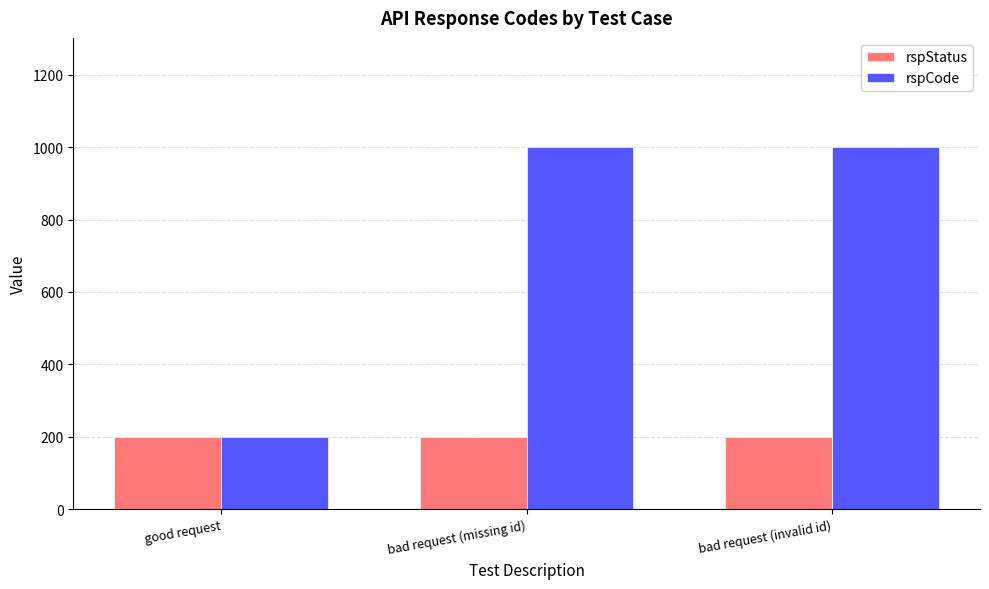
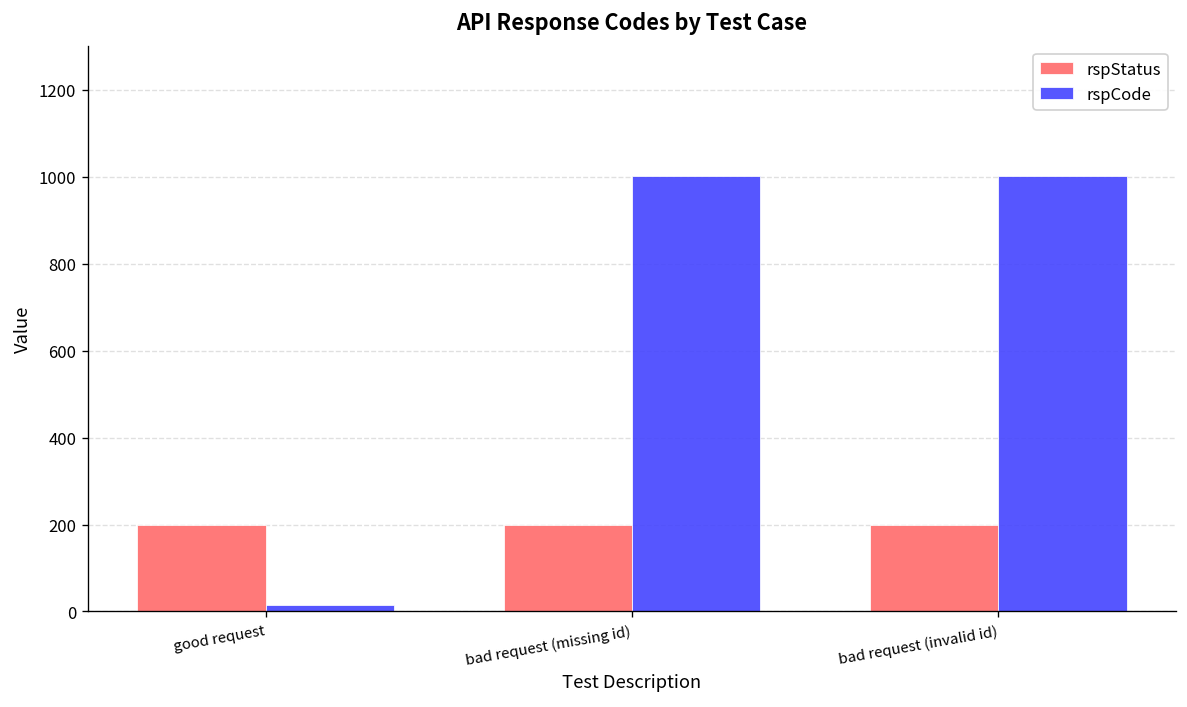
rspCode, good request: 200 -> 20
